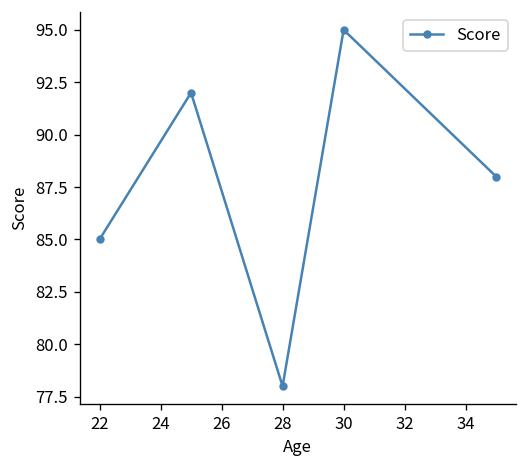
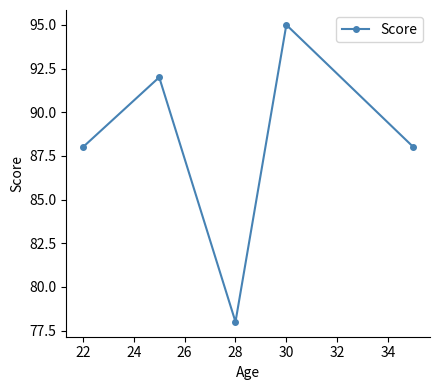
22: 85 -> 88
